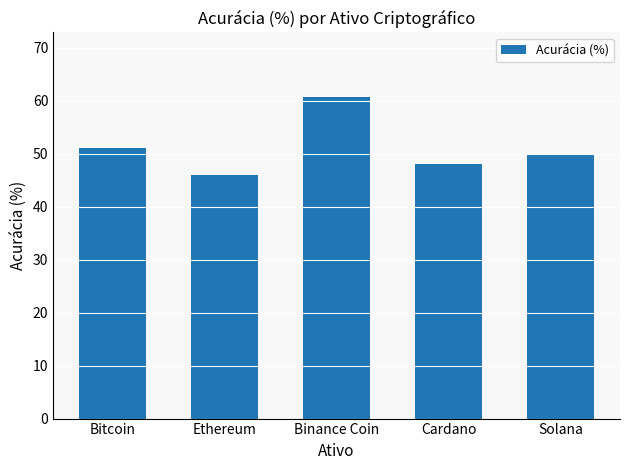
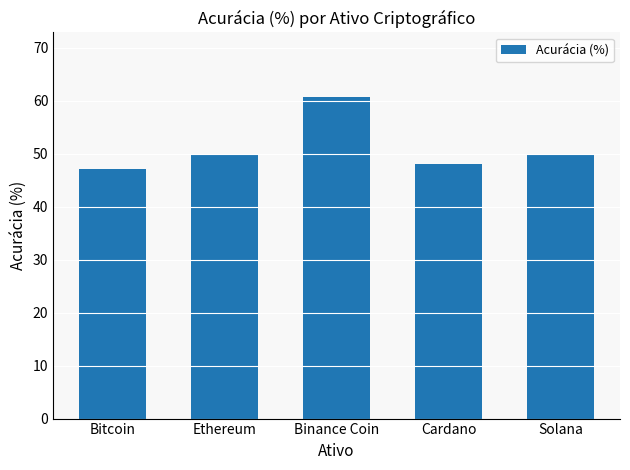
Bitcoin: 51 -> 47
Ethereum: 46 -> 50
